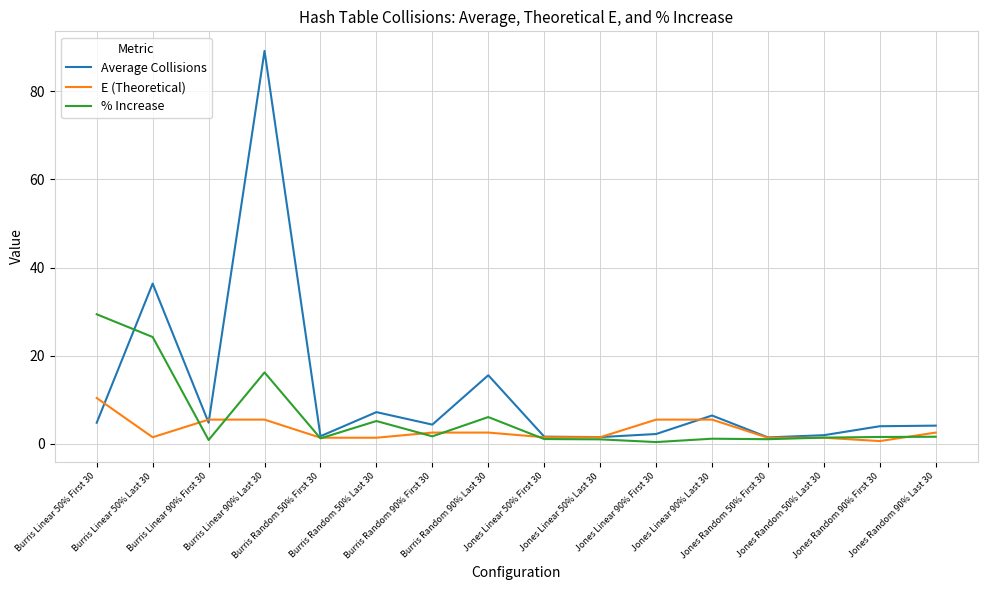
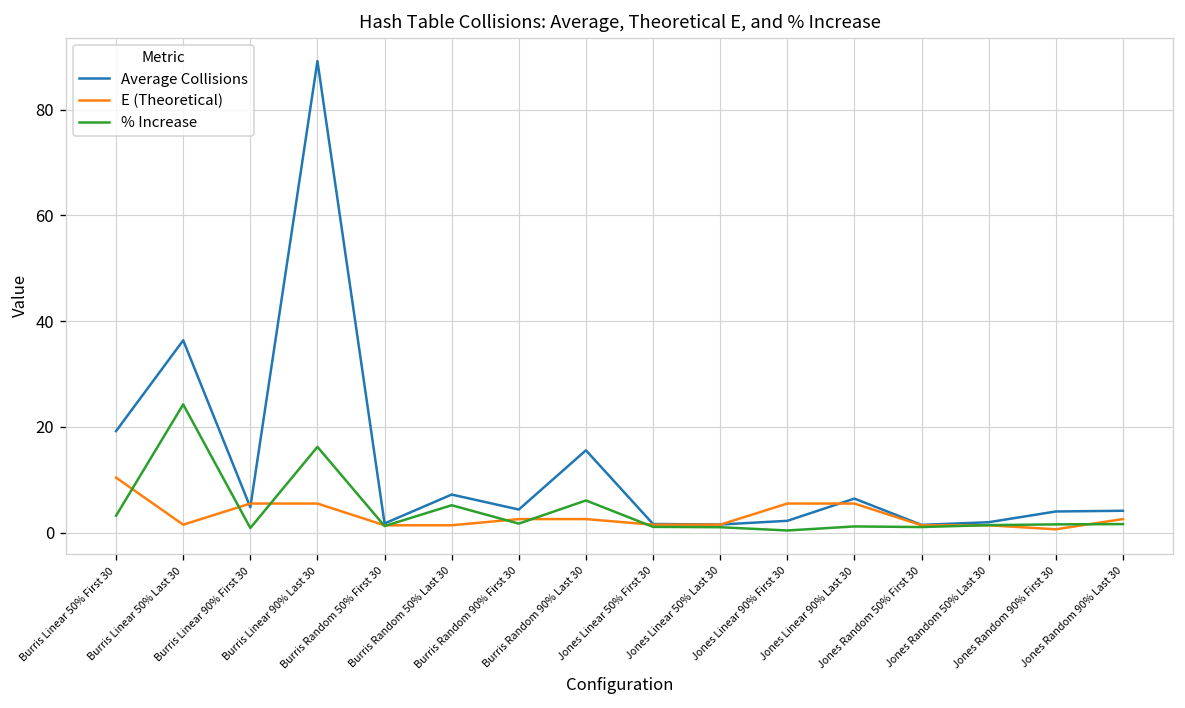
Average Collisions, Burris Linear 50% First 30: 5 -> 19
% Increase, Burris Linear 50% First 30: 29 -> 3
